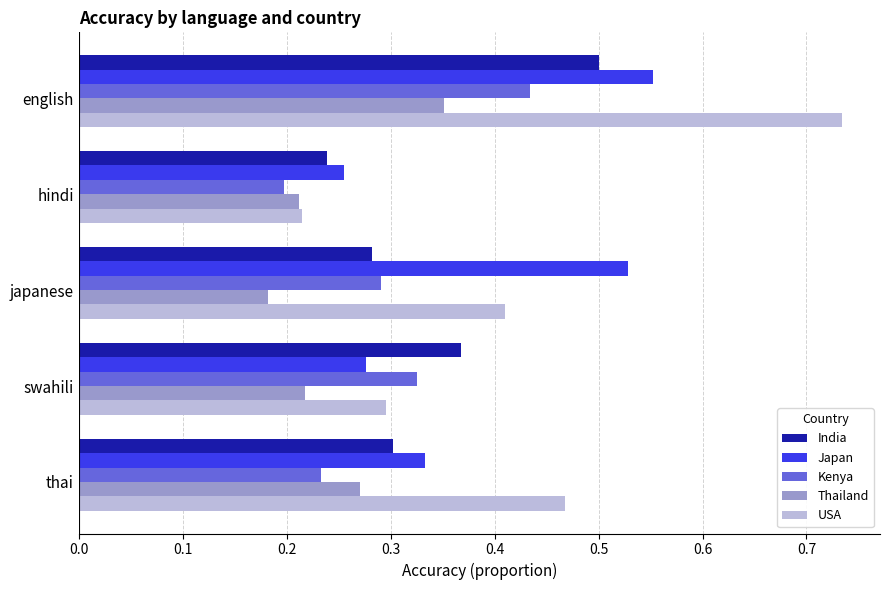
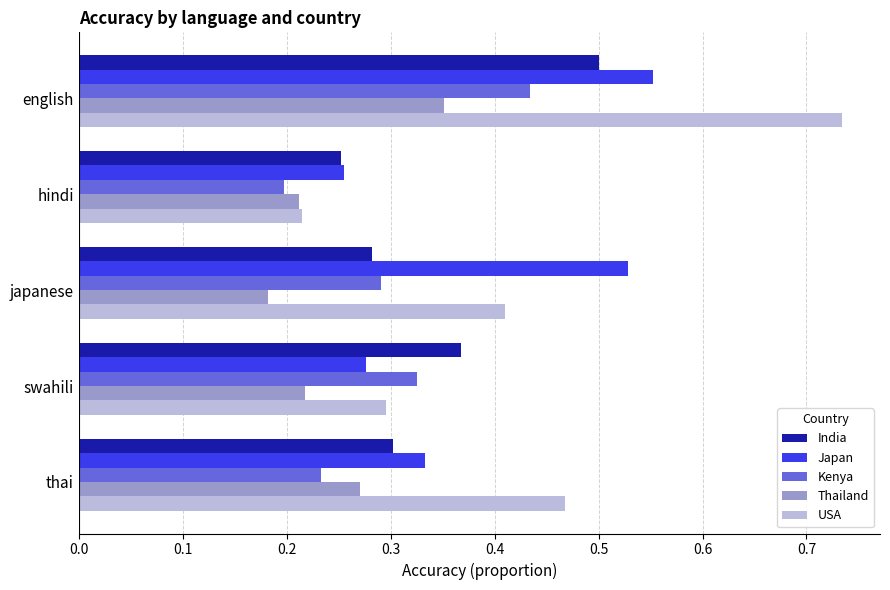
India, hindi: 0.239 -> 0.252
